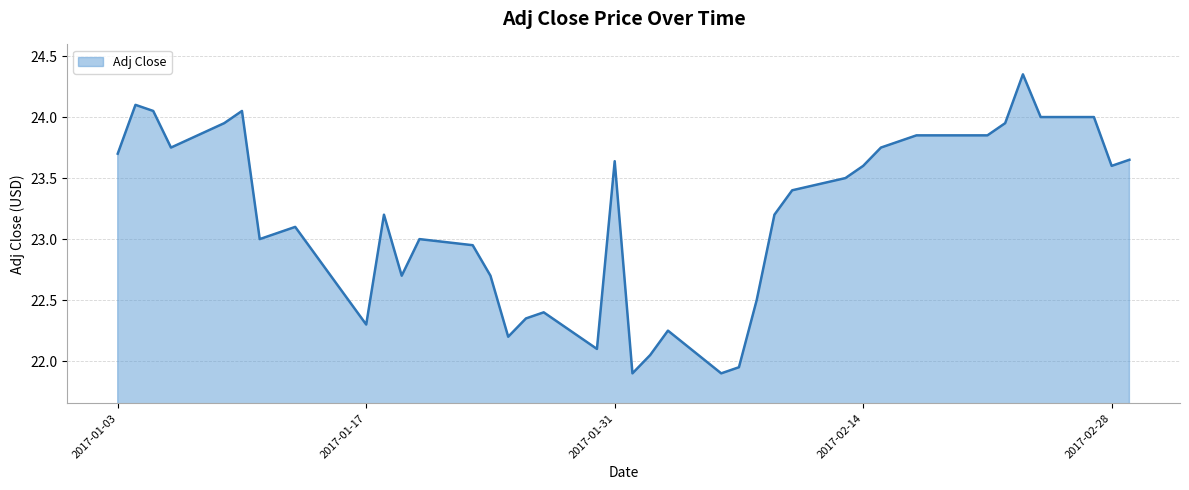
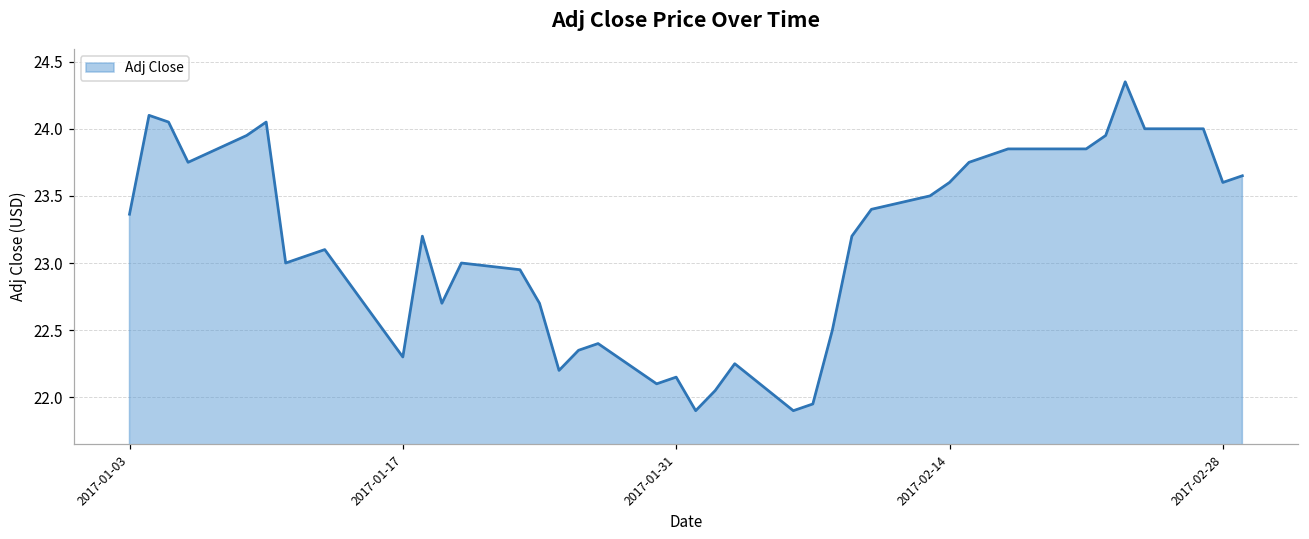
2017-01-03: 23.70 -> 23.36
2017-01-31: 23.64 -> 22.15
